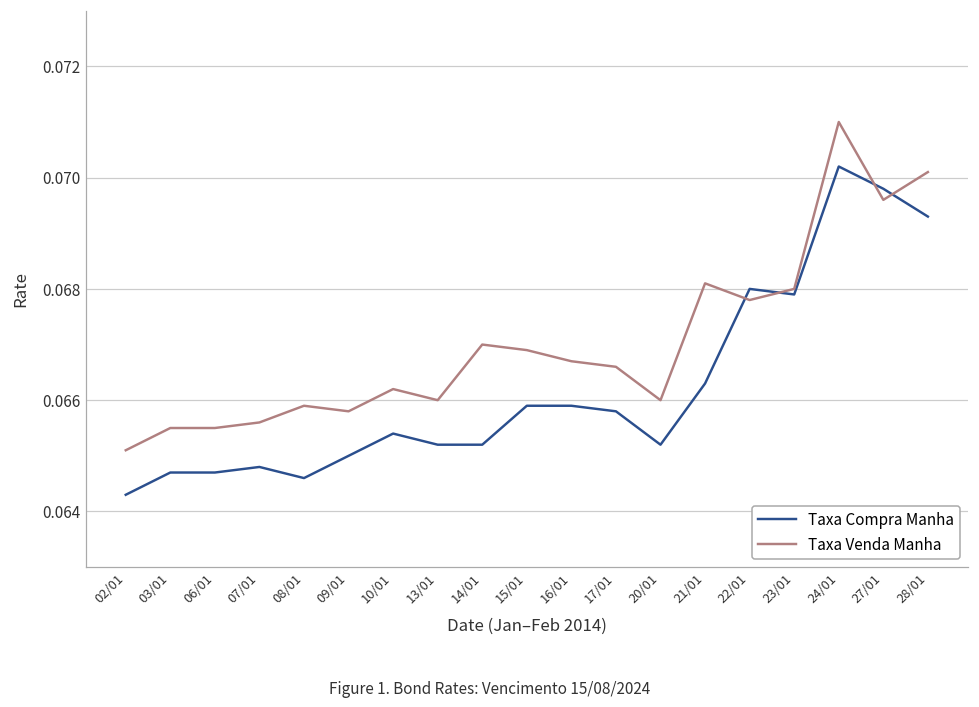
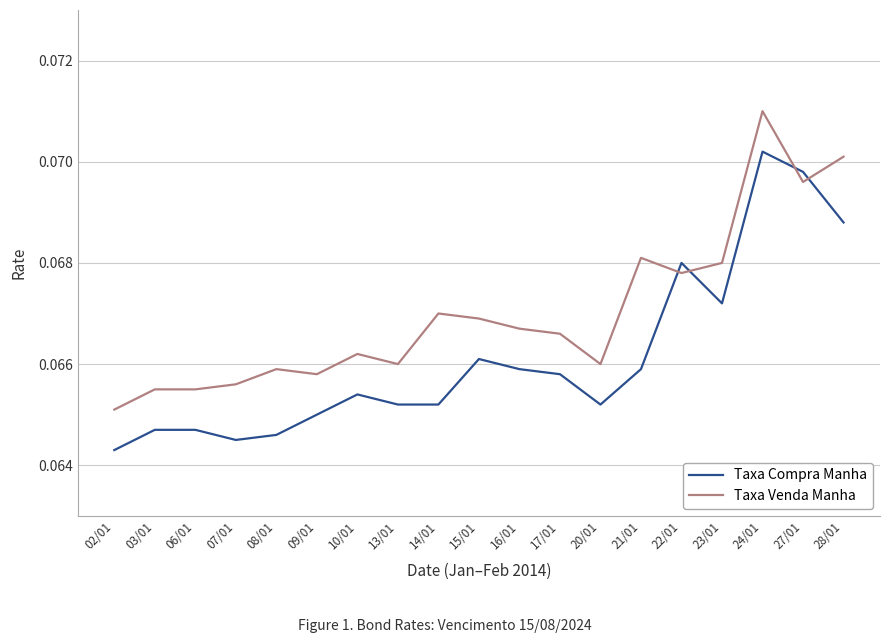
Taxa Compra Manha, 07/01: 0.0648 -> 0.0645
Taxa Compra Manha, 15/01: 0.0659 -> 0.0661
Taxa Compra Manha, 21/01: 0.0663 -> 0.0659
Taxa Compra Manha, 23/01: 0.0679 -> 0.0672
Taxa Compra Manha, 28/01: 0.0693 -> 0.0688
